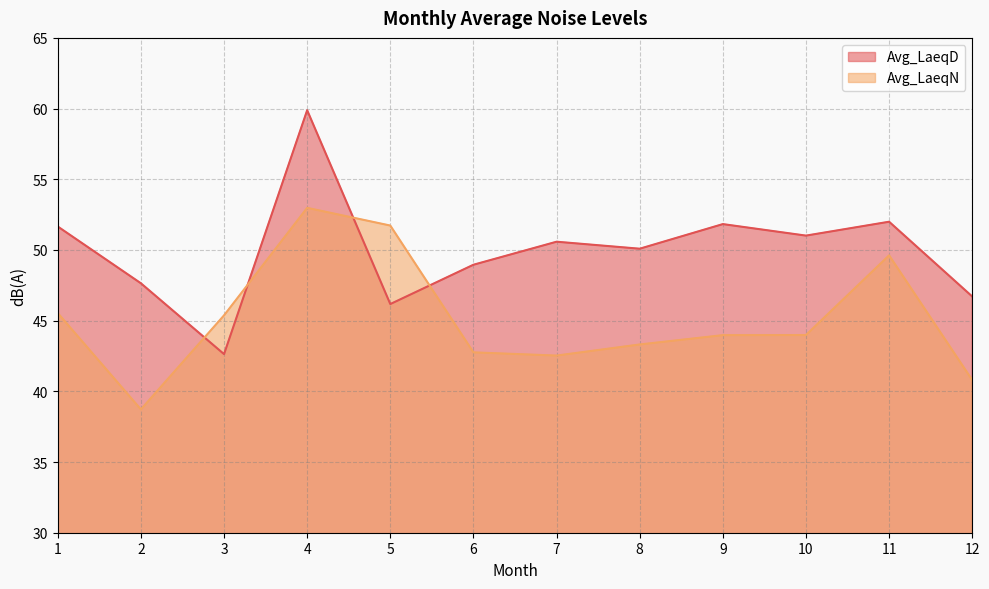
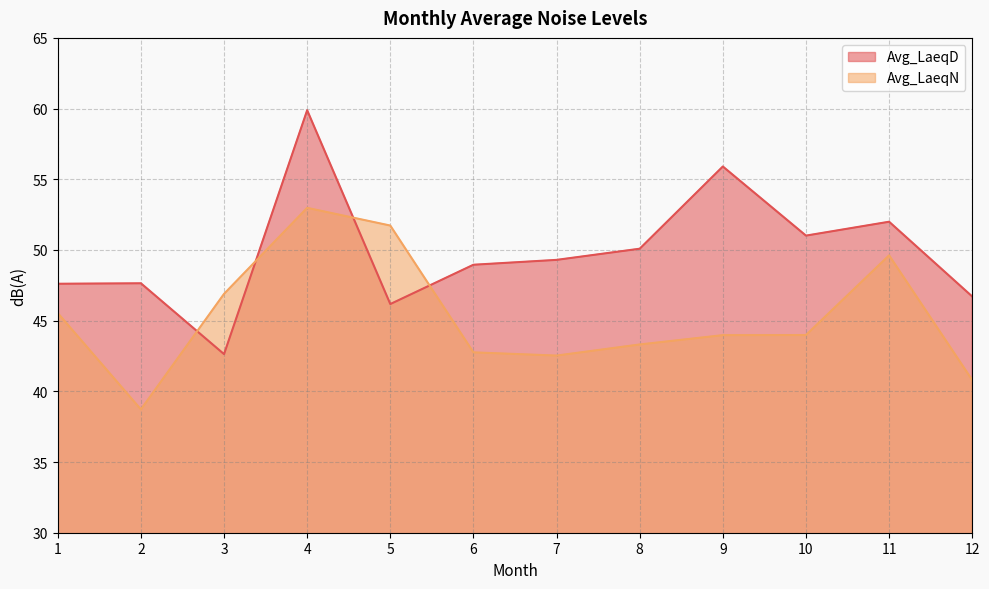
Avg_LaeqD, 1: 51.7 -> 47.6
Avg_LaeqN, 3: 45.4 -> 46.9
Avg_LaeqD, 7: 50.6 -> 49.3
Avg_LaeqD, 9: 51.8 -> 55.9
